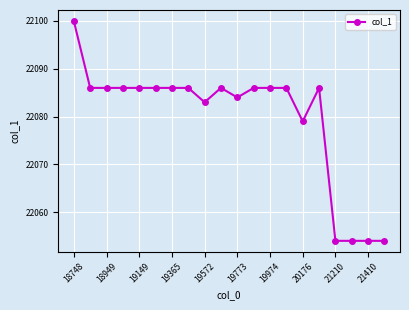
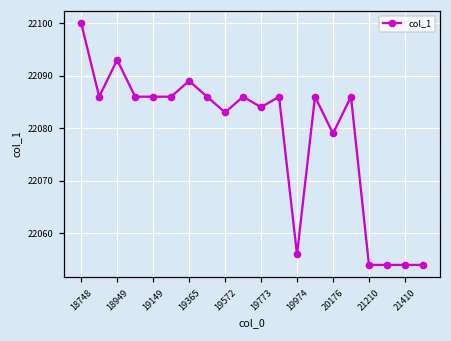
18949: 22086 -> 22093
19365: 22086 -> 22089
19974: 22086 -> 22056
